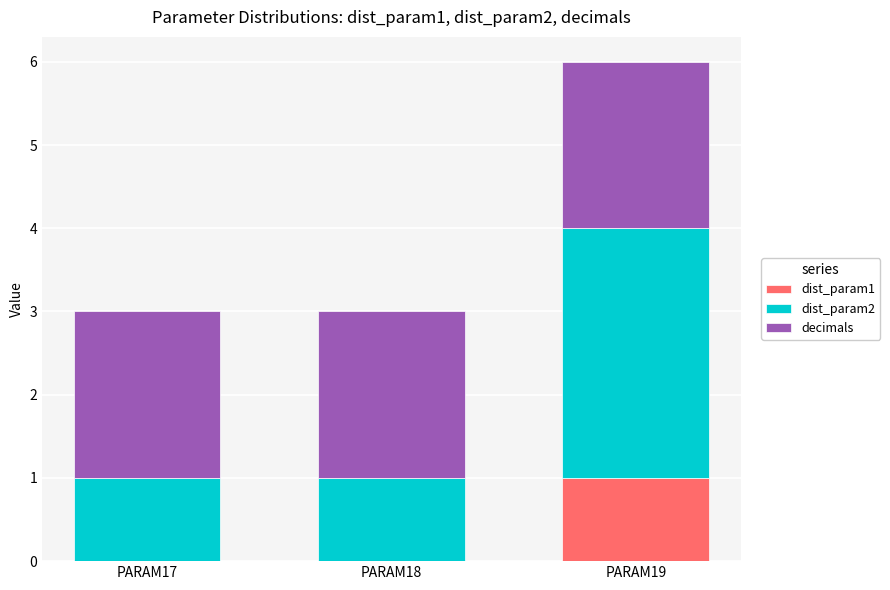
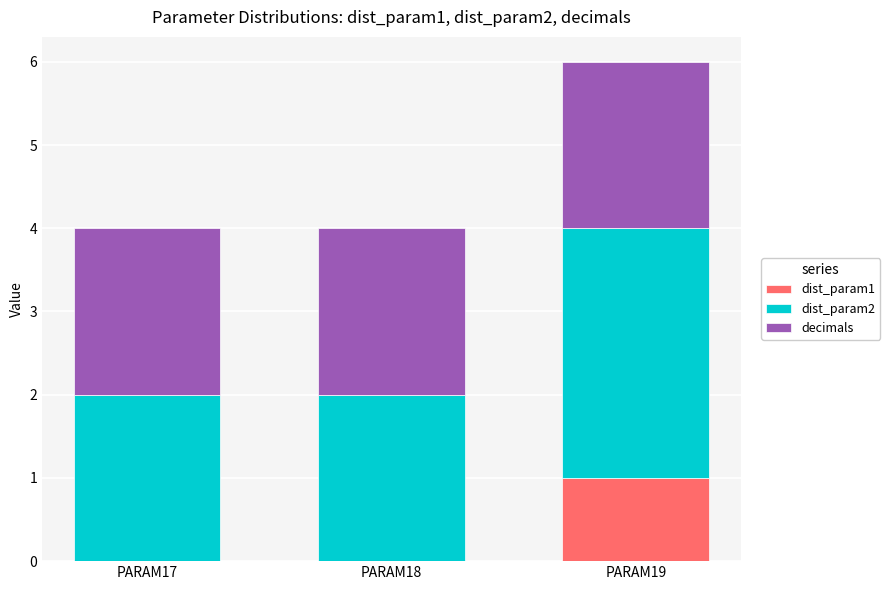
dist_param2, PARAM17: 1 -> 2
dist_param2, PARAM18: 1 -> 2
